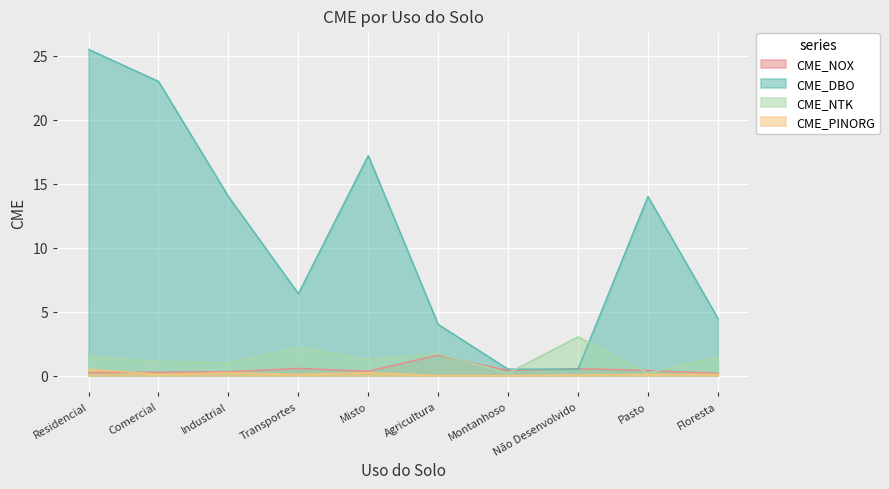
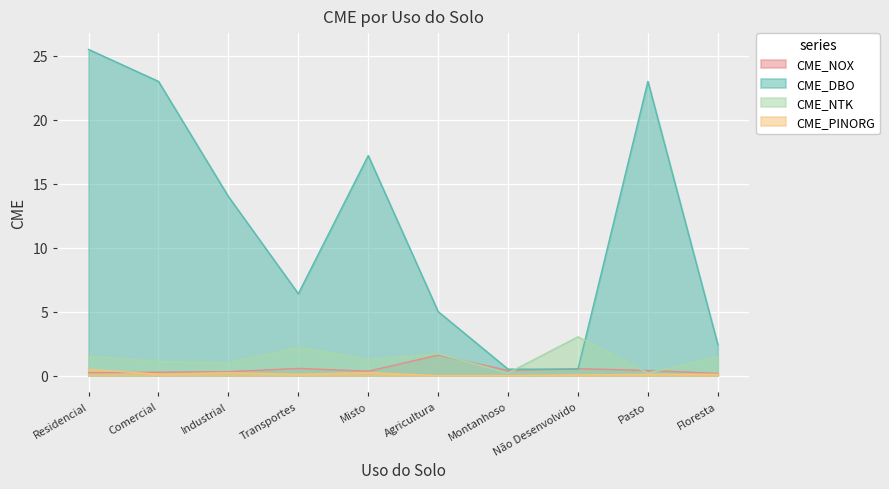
CME_DBO, Agricultura: 4 -> 5
CME_DBO, Pasto: 14 -> 23
CME_DBO, Floresta: 4.5 -> 2.4
